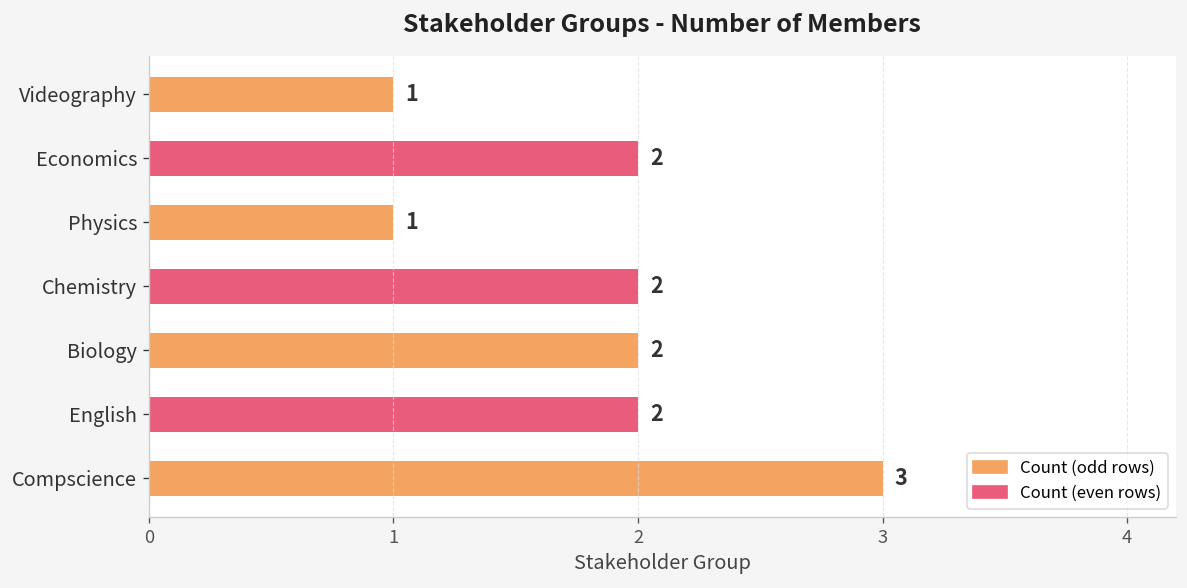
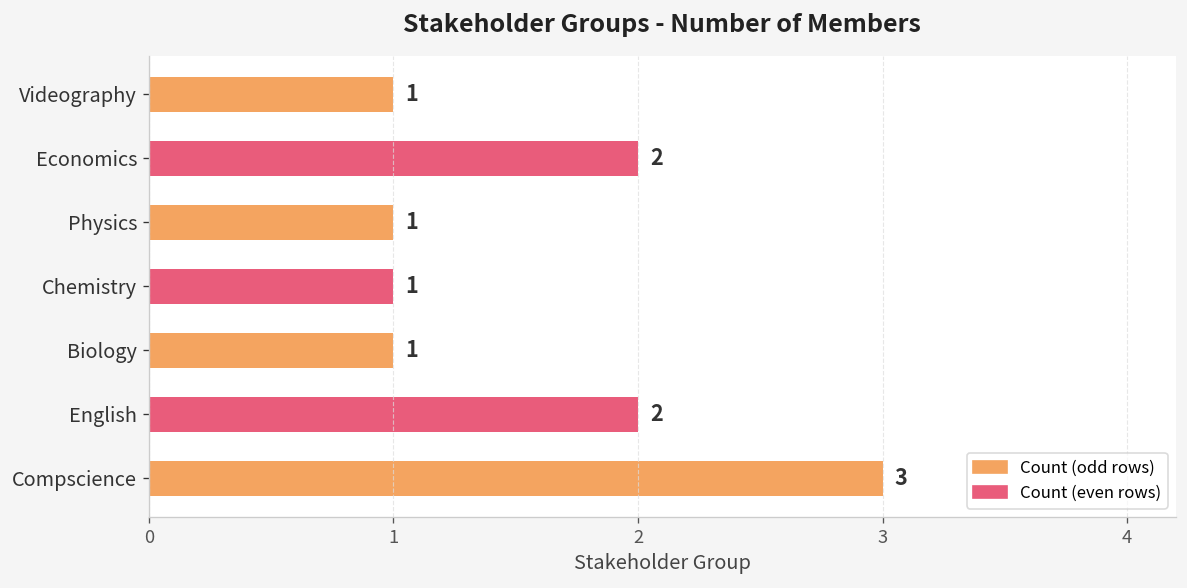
Chemistry: 2 -> 1
Biology: 2 -> 1
